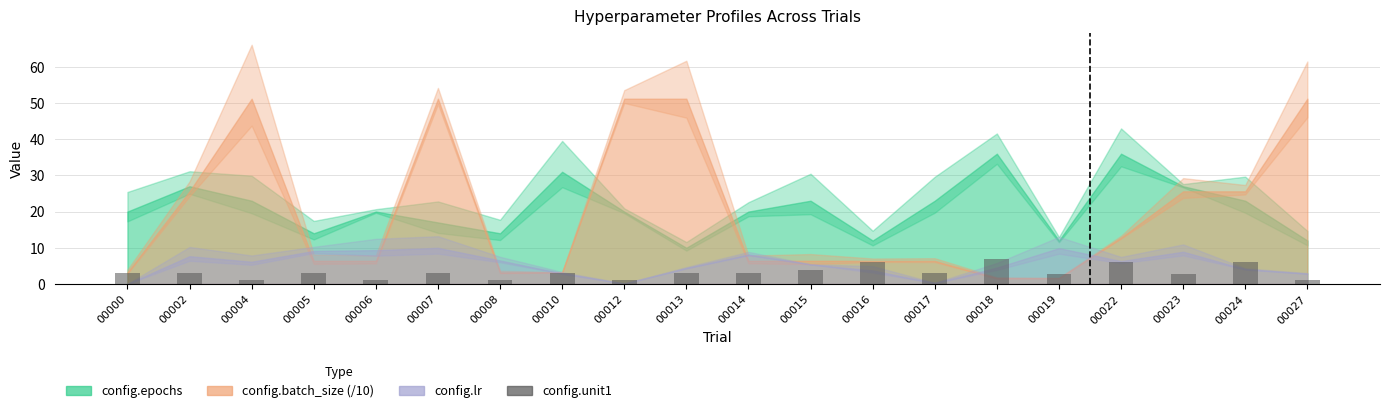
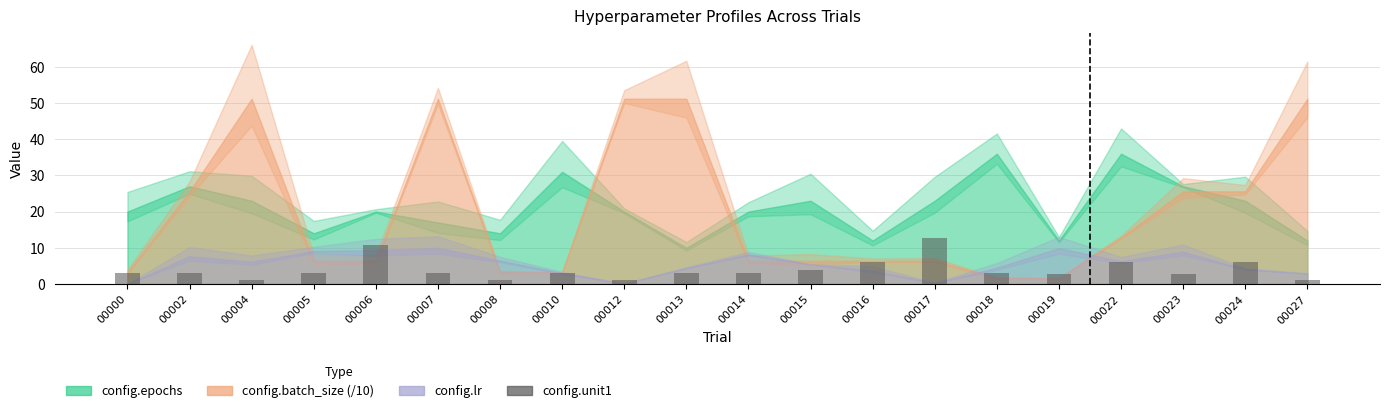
config.unit1, 00006: 1 -> 11
config.unit1, 00017: 3 -> 13
config.unit1, 00018: 7 -> 3
